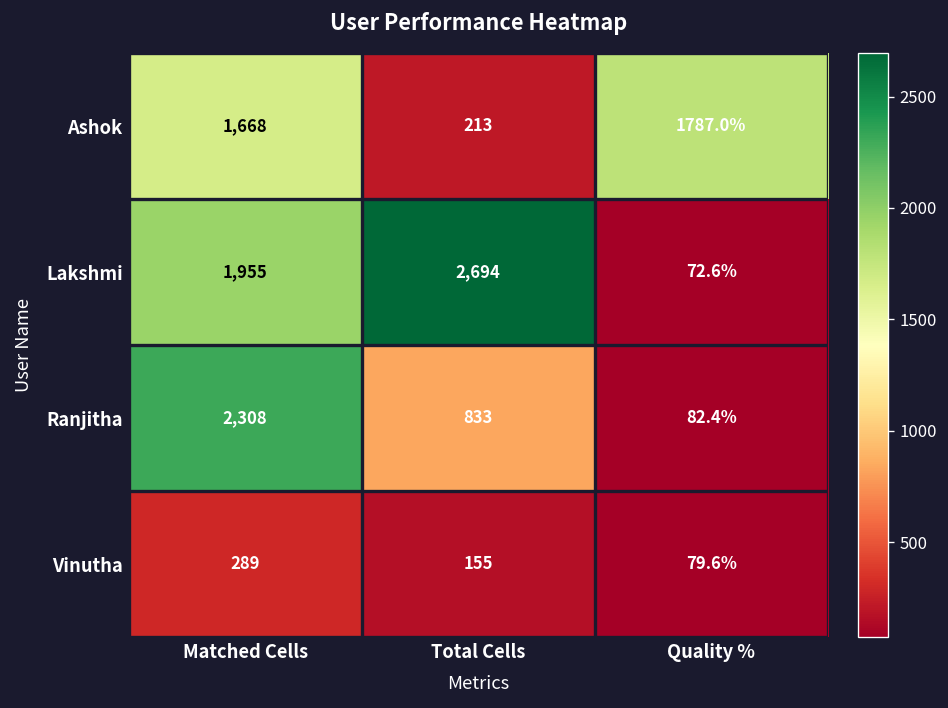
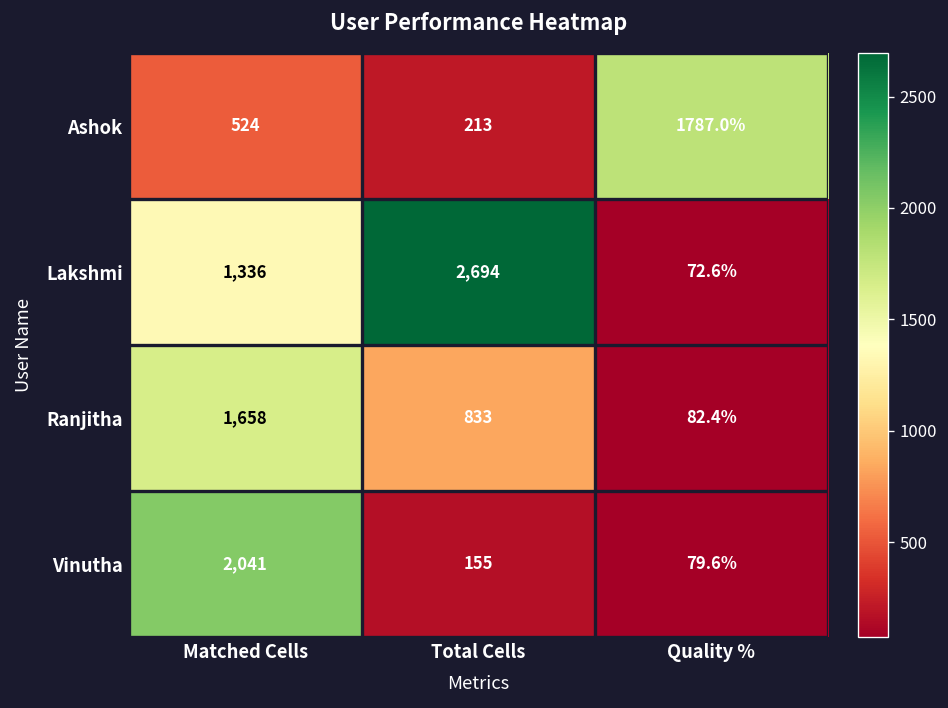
Ashok, Matched Cells: 1,668 -> 524
Lakshmi, Matched Cells: 1,955 -> 1,336
Ranjitha, Matched Cells: 2,308 -> 1,658
Vinutha, Matched Cells: 289 -> 2,041
